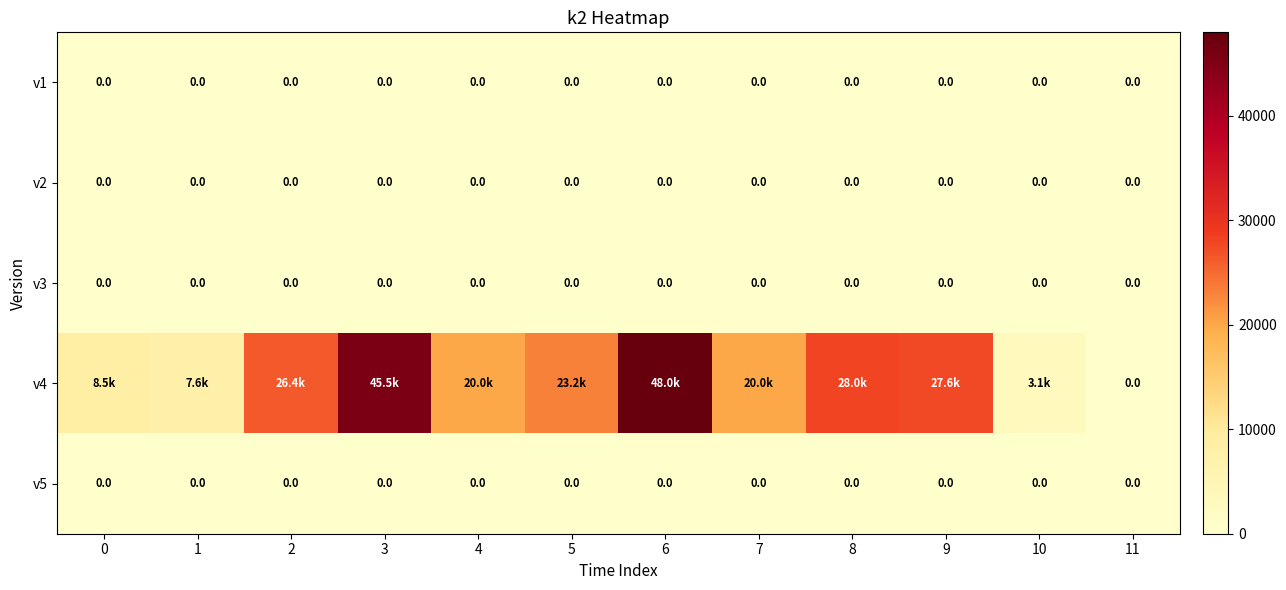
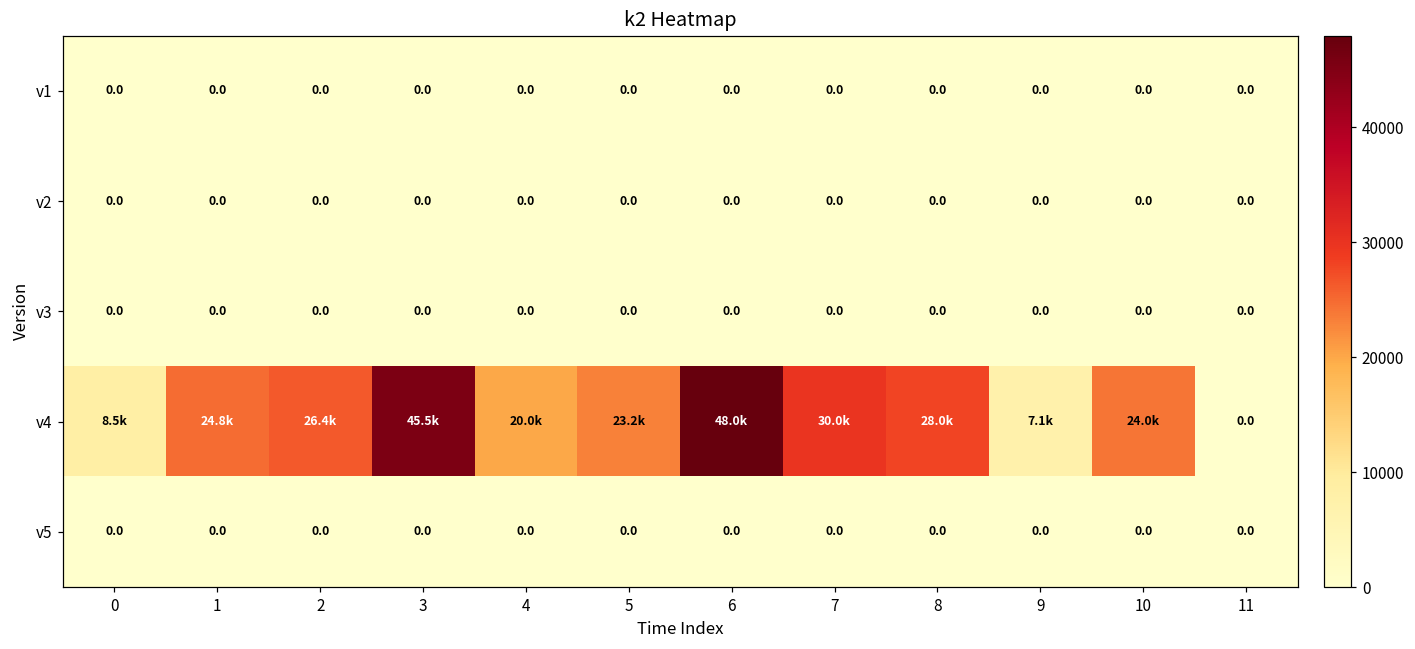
v4, 1: 7.6k -> 24.8k
v4, 7: 20.0k -> 30.0k
v4, 9: 27.6k -> 7.1k
v4, 10: 3.1k -> 24.0k
